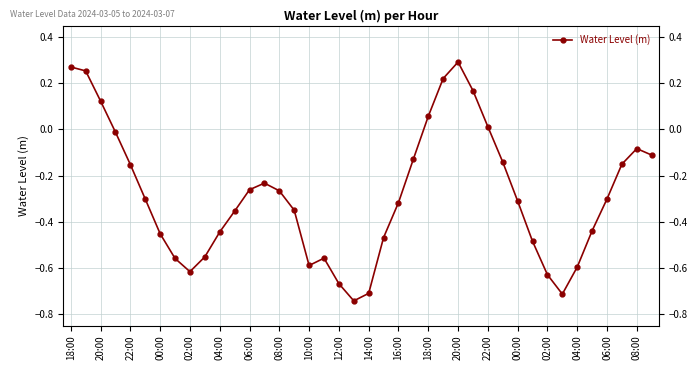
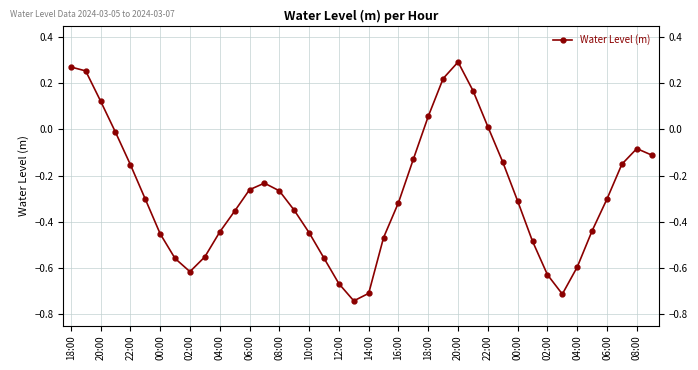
10:00: -0.59 -> -0.45
